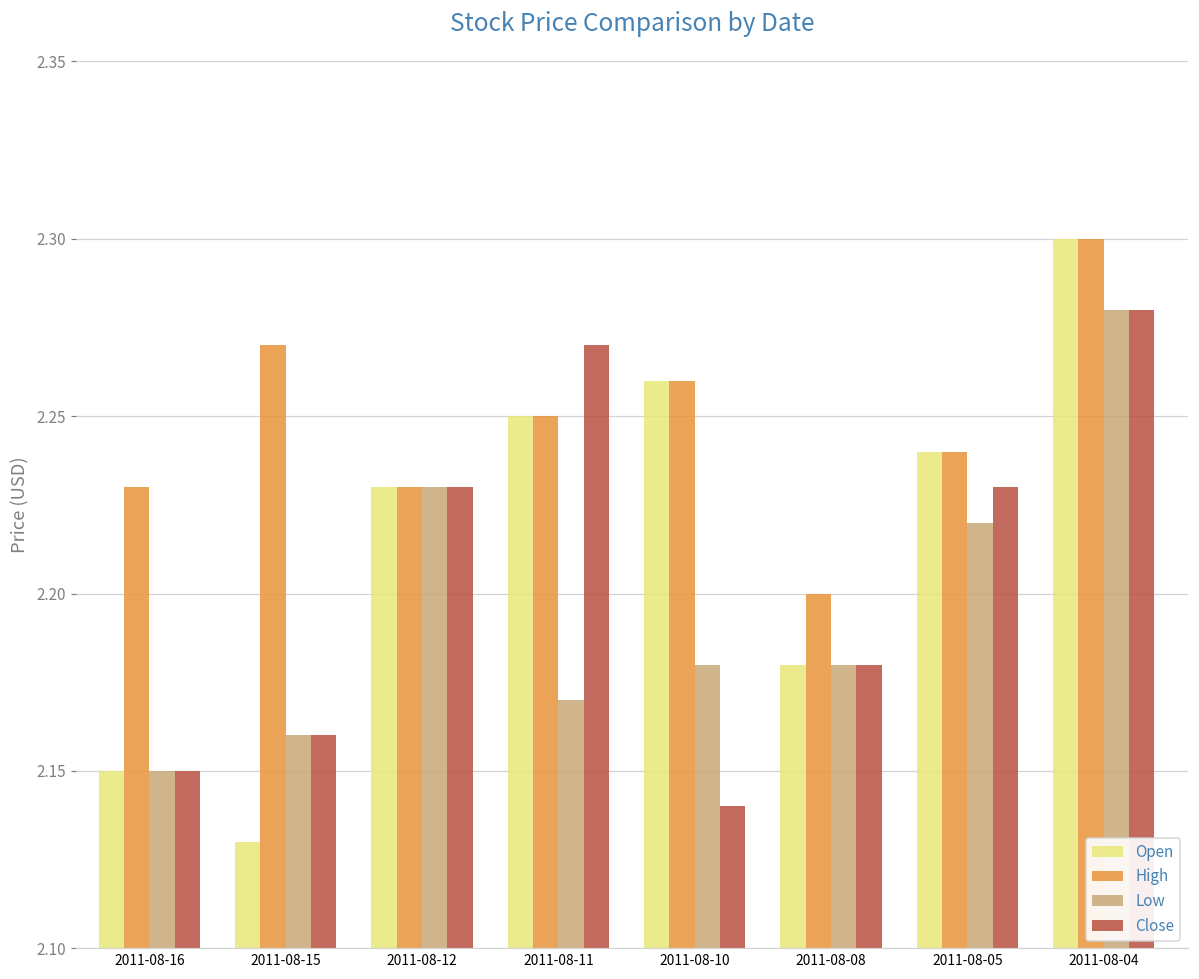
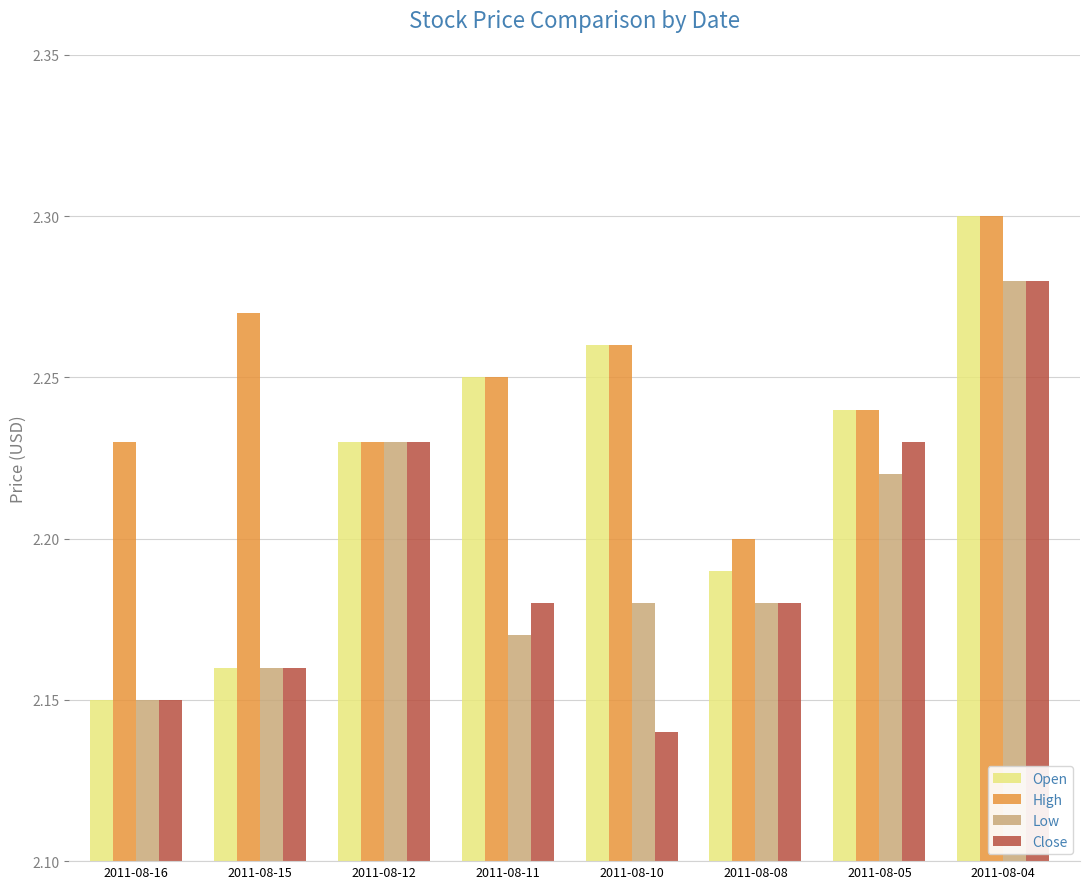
Open, 2011-08-15: 2.13 -> 2.16
Close, 2011-08-11: 2.27 -> 2.18
Open, 2011-08-08: 2.18 -> 2.19
